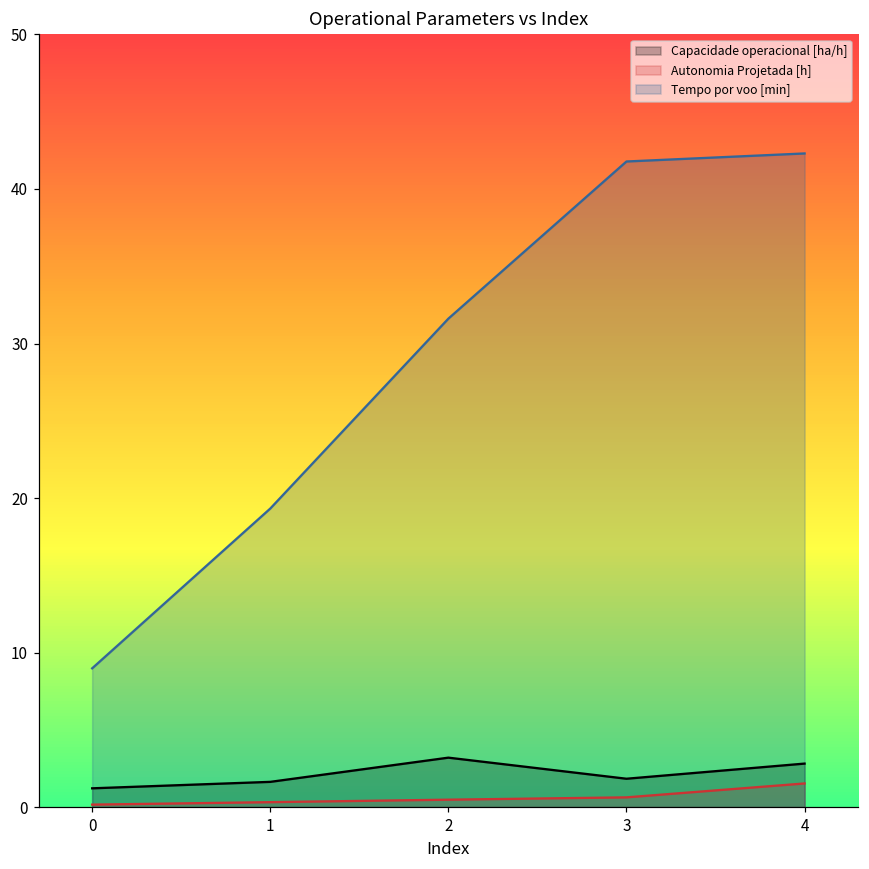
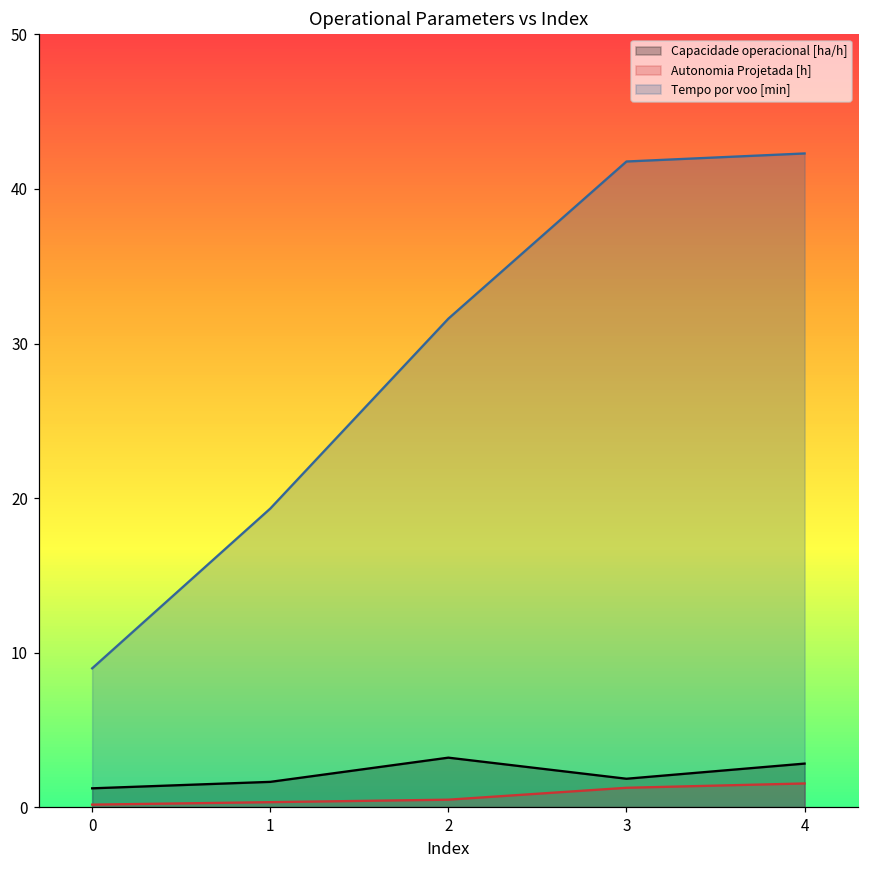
Autonomia Projetada [h], 3: 0.6 -> 1.3
